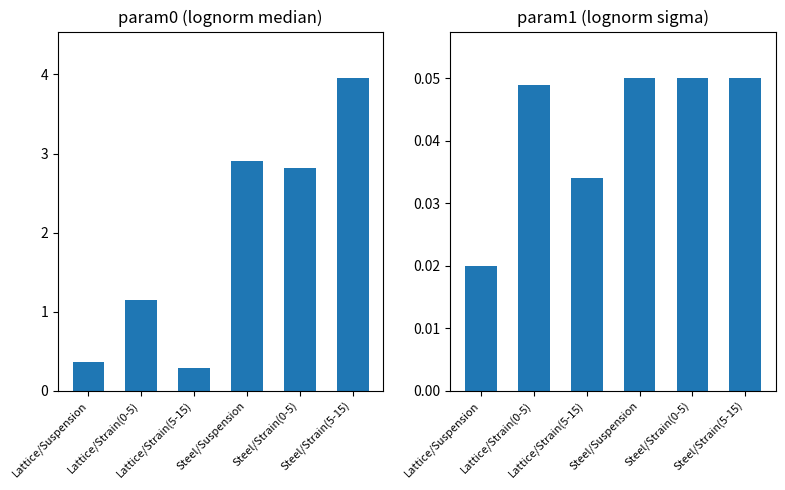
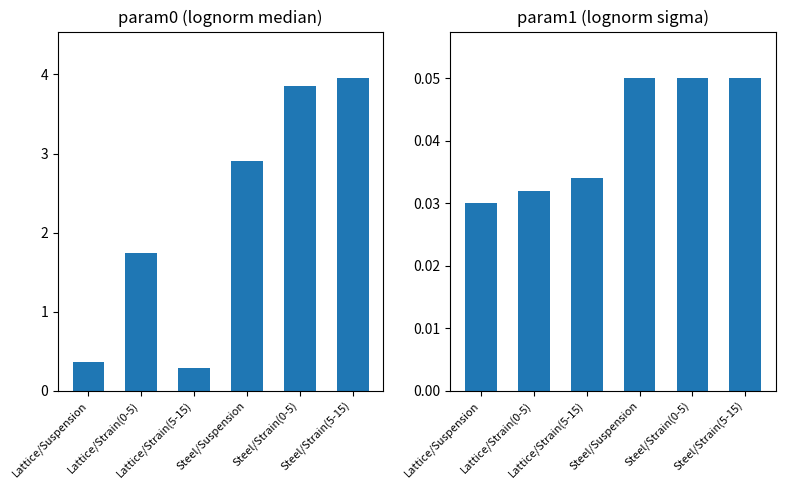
param0 (lognorm median), Lattice/Strain(0-5): 1.1 -> 1.7
param0 (lognorm median), Steel/Strain(0-5): 2.8 -> 3.9
param1 (lognorm sigma), Lattice/Suspension: 0.02 -> 0.03
param1 (lognorm sigma), Lattice/Strain(0-5): 0.049 -> 0.032
